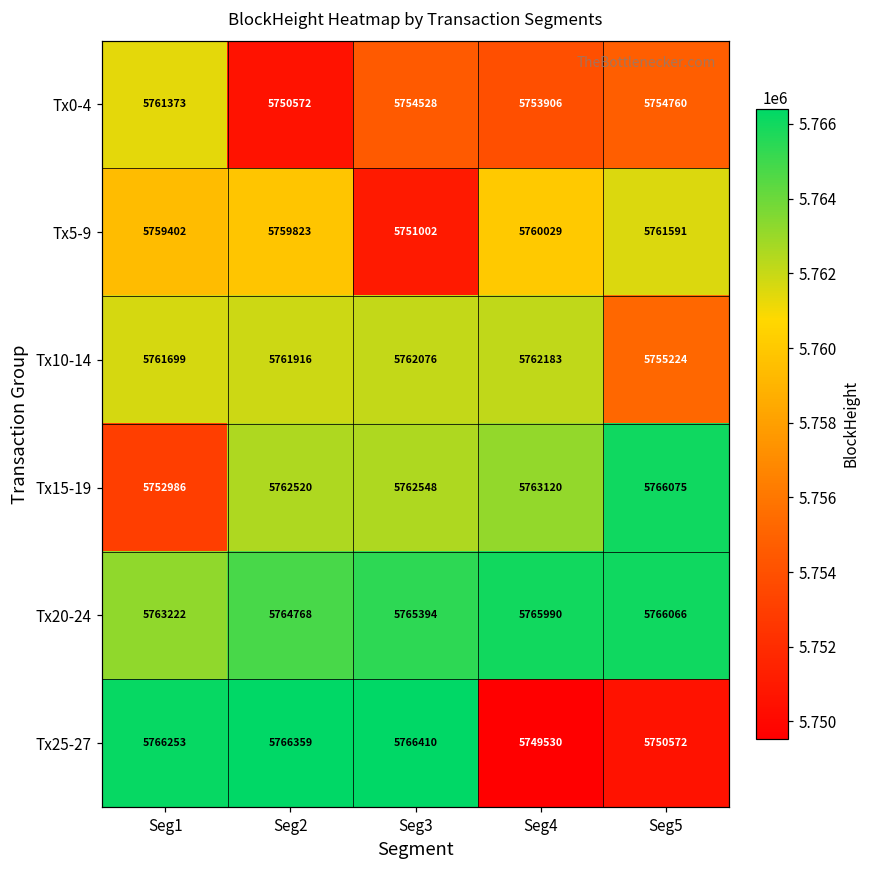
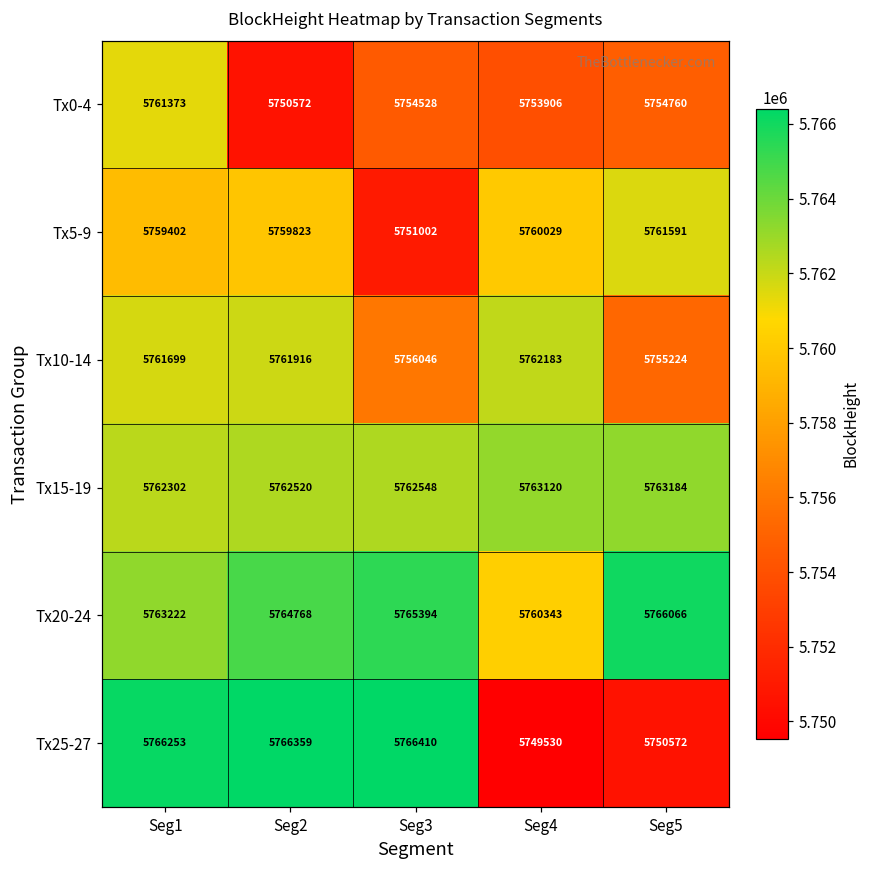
Tx10-14, Seg3: 5762076 -> 5756046
Tx15-19, Seg1: 5752986 -> 5762302
Tx15-19, Seg5: 5766075 -> 5763184
Tx20-24, Seg4: 5765990 -> 5760343
